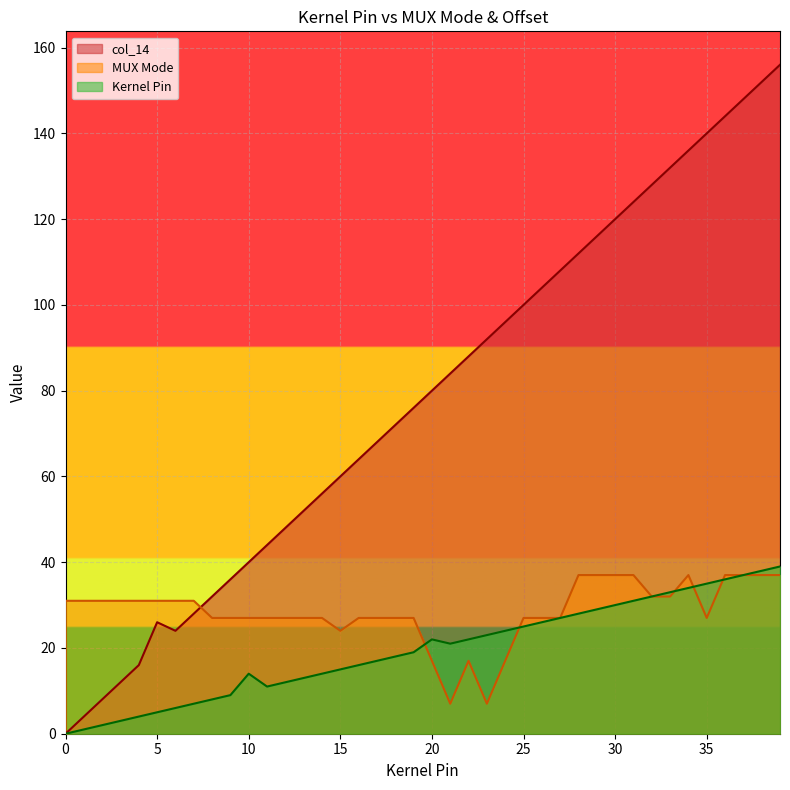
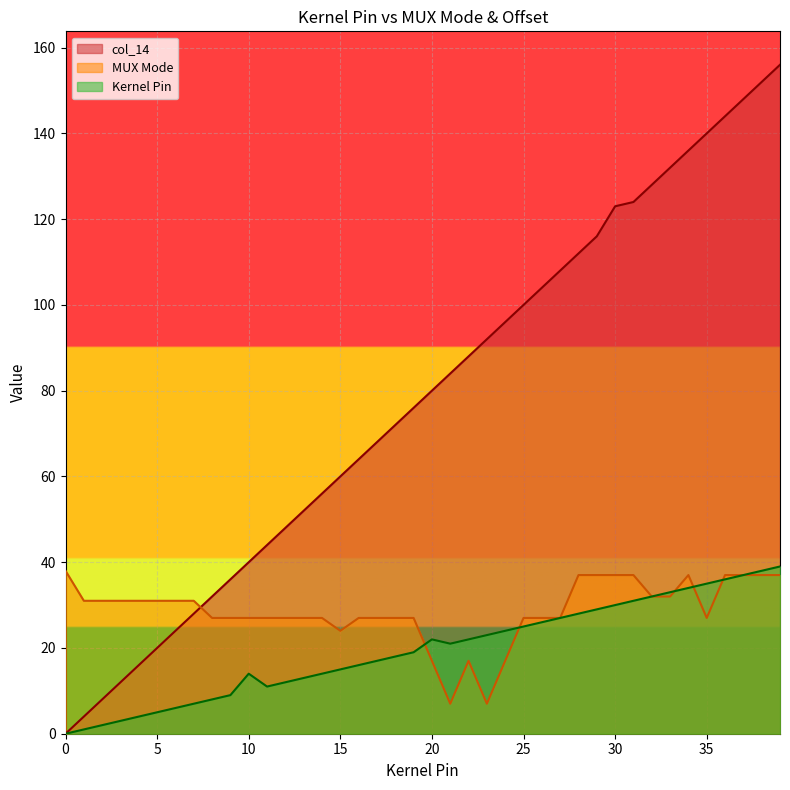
MUX Mode, 0: 31 -> 38
col_14, 5: 26 -> 20
col_14, 30: 120 -> 123
